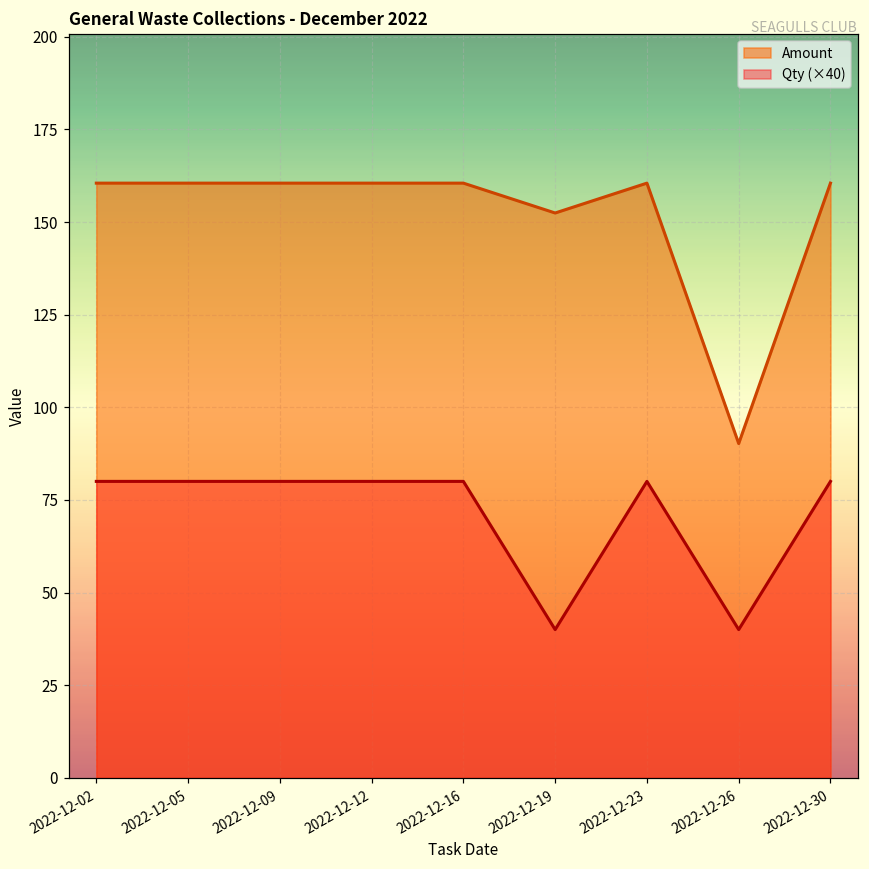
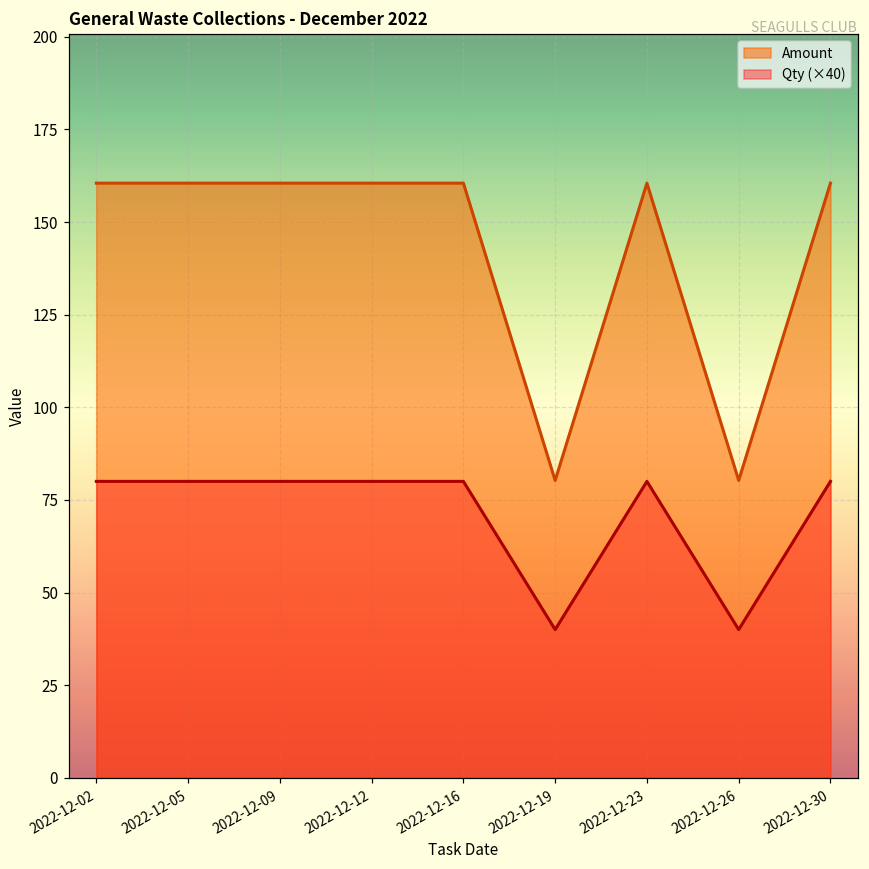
Amount, 2022-12-19: 152 -> 80
Amount, 2022-12-26: 90 -> 80
